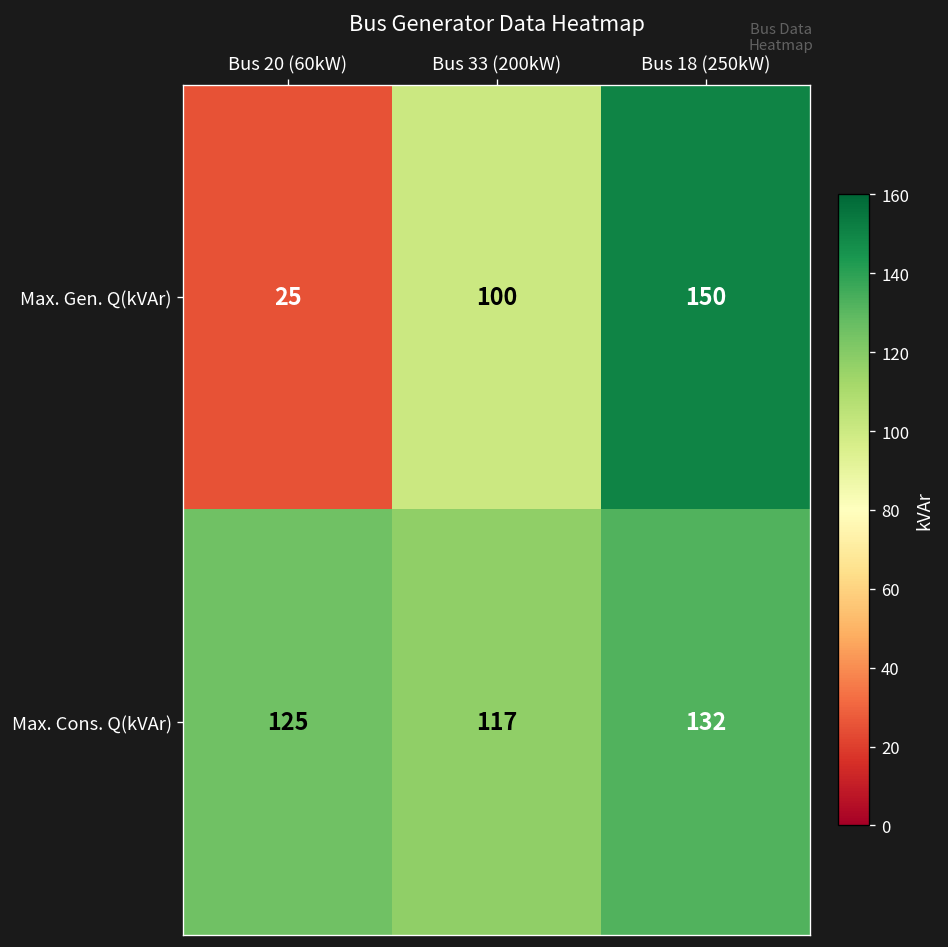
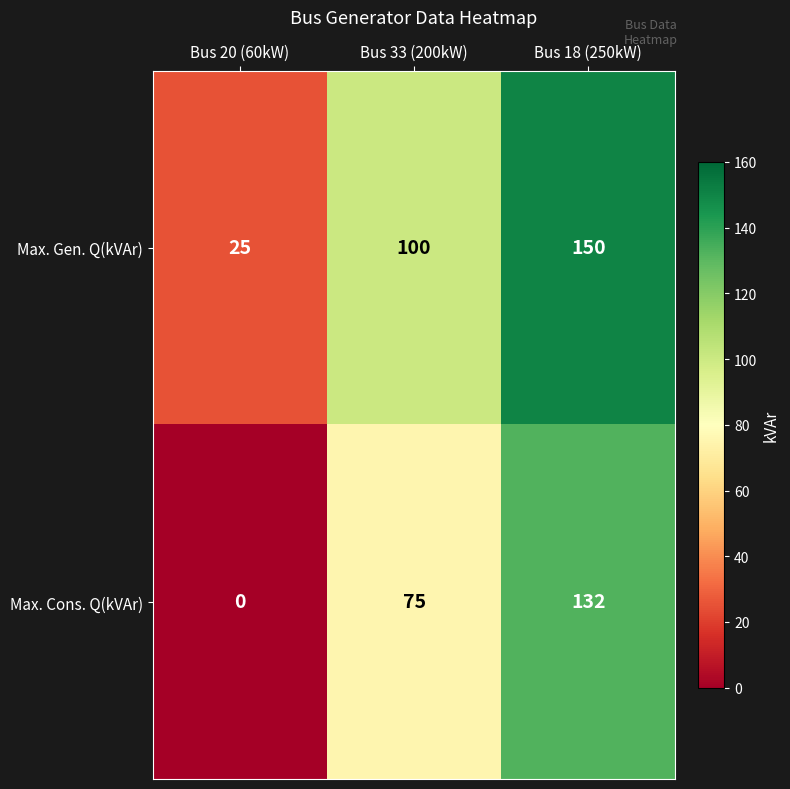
Max. Cons. Q(kVAr), Bus 20 (60kW): 125 -> 0
Max. Cons. Q(kVAr), Bus 33 (200kW): 117 -> 75
